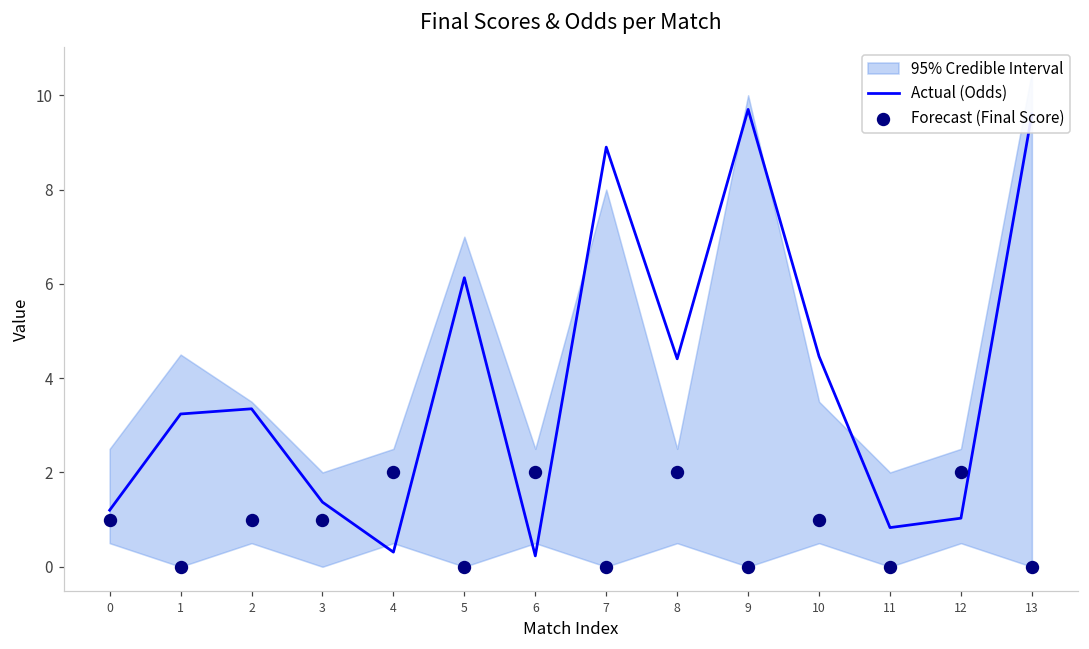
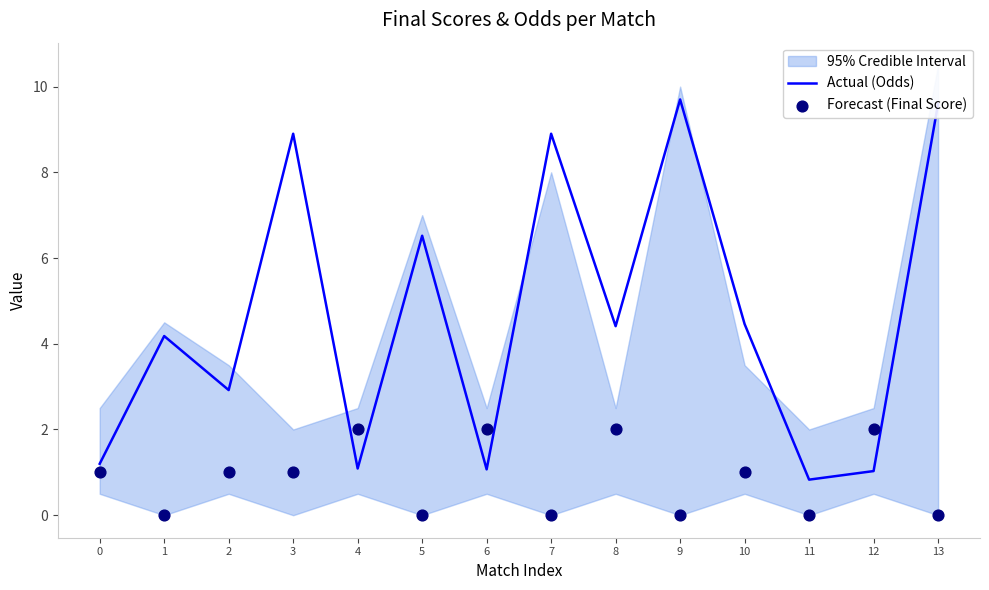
Actual (Odds), 1: 3.2 -> 4.2
Actual (Odds), 2: 3.4 -> 2.9
Actual (Odds), 3: 1.4 -> 8.9
Actual (Odds), 4: 0.3 -> 1.1
Actual (Odds), 5: 6.1 -> 6.5
Actual (Odds), 6: 0.2 -> 1.1
